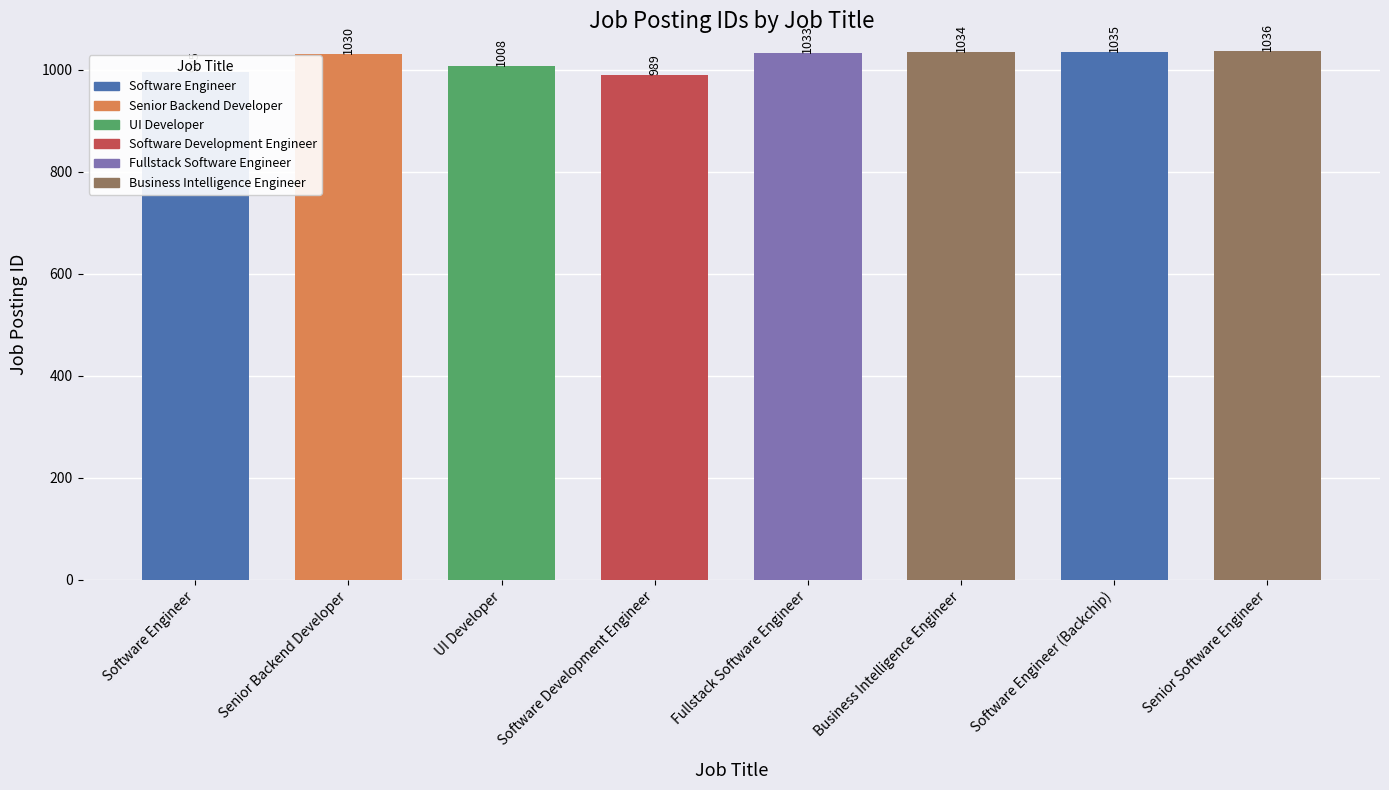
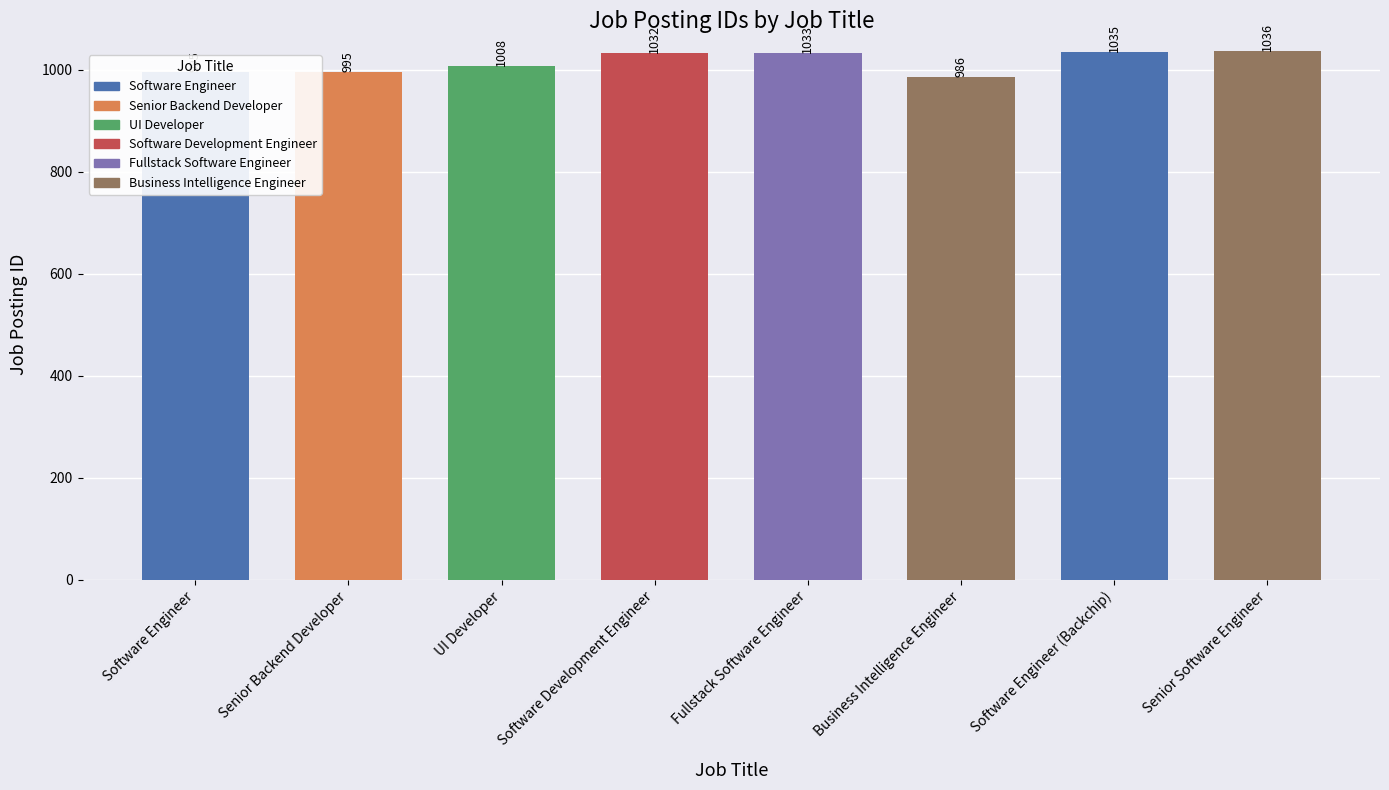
Senior Backend Developer: 1030 -> 995
Software Development Engineer: 989 -> 1032
Business Intelligence Engineer: 1034 -> 986
